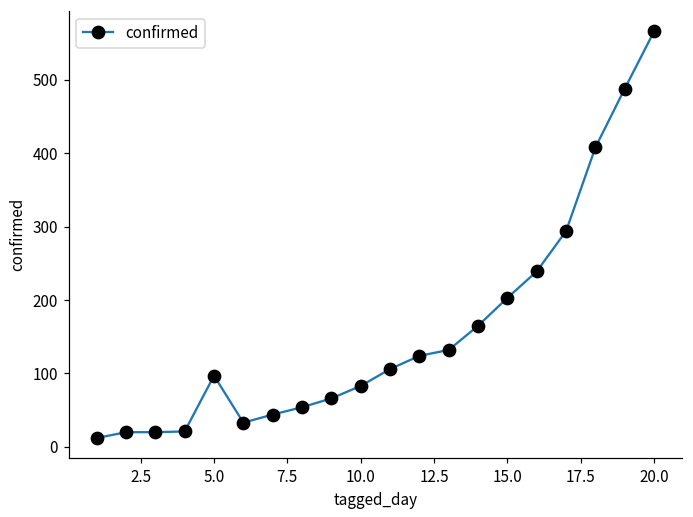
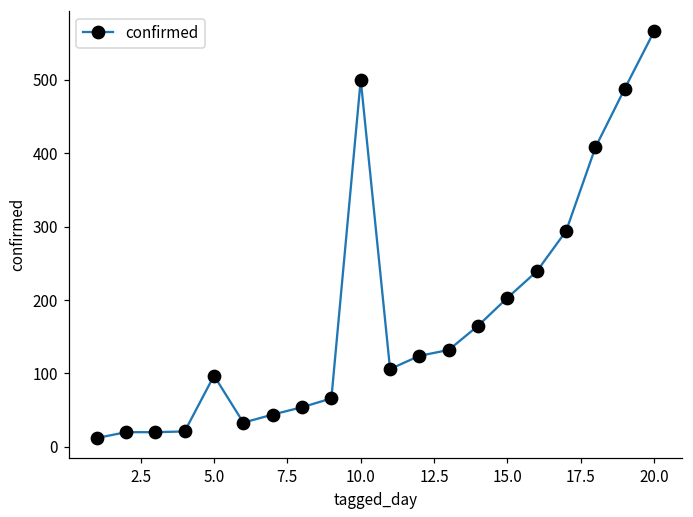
10.0: 80 -> 500
